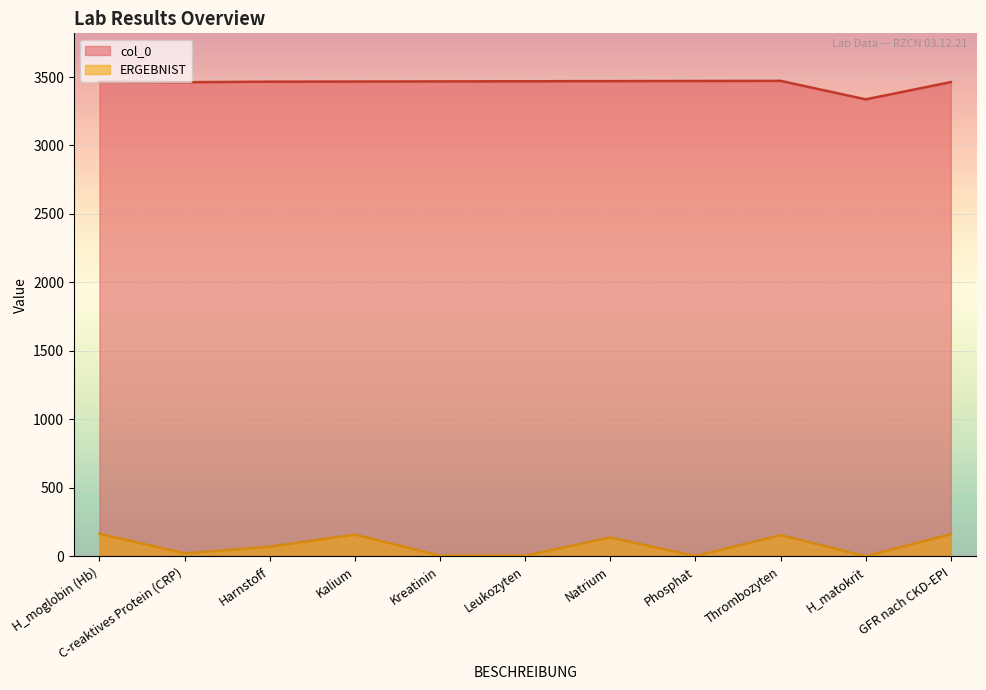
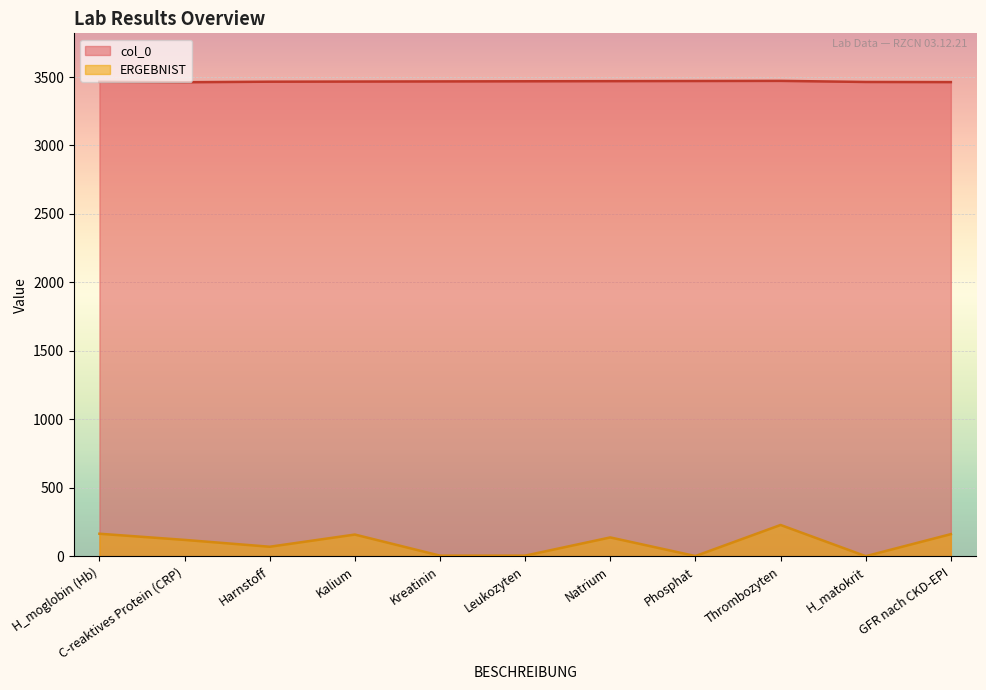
ERGEBNIST, C-reaktives Protein (CRP): 20 -> 120
ERGEBNIST, Thrombozyten: 150 -> 230
col_0, H_matokrit: 3340 -> 3460
